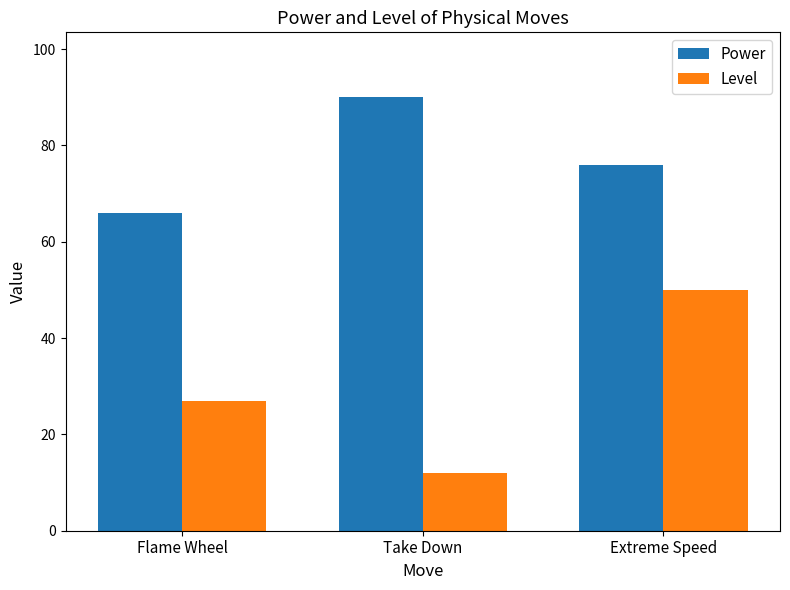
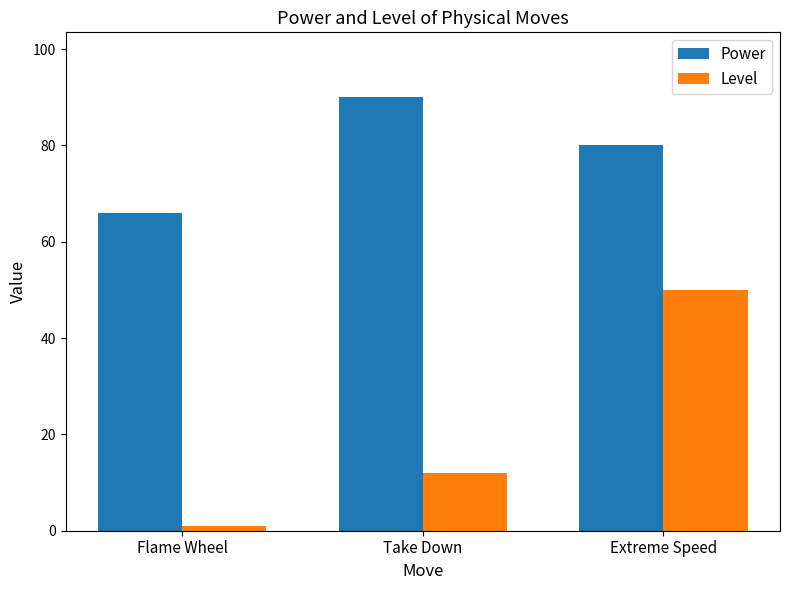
Level, Flame Wheel: 27 -> 1
Power, Extreme Speed: 76 -> 80
